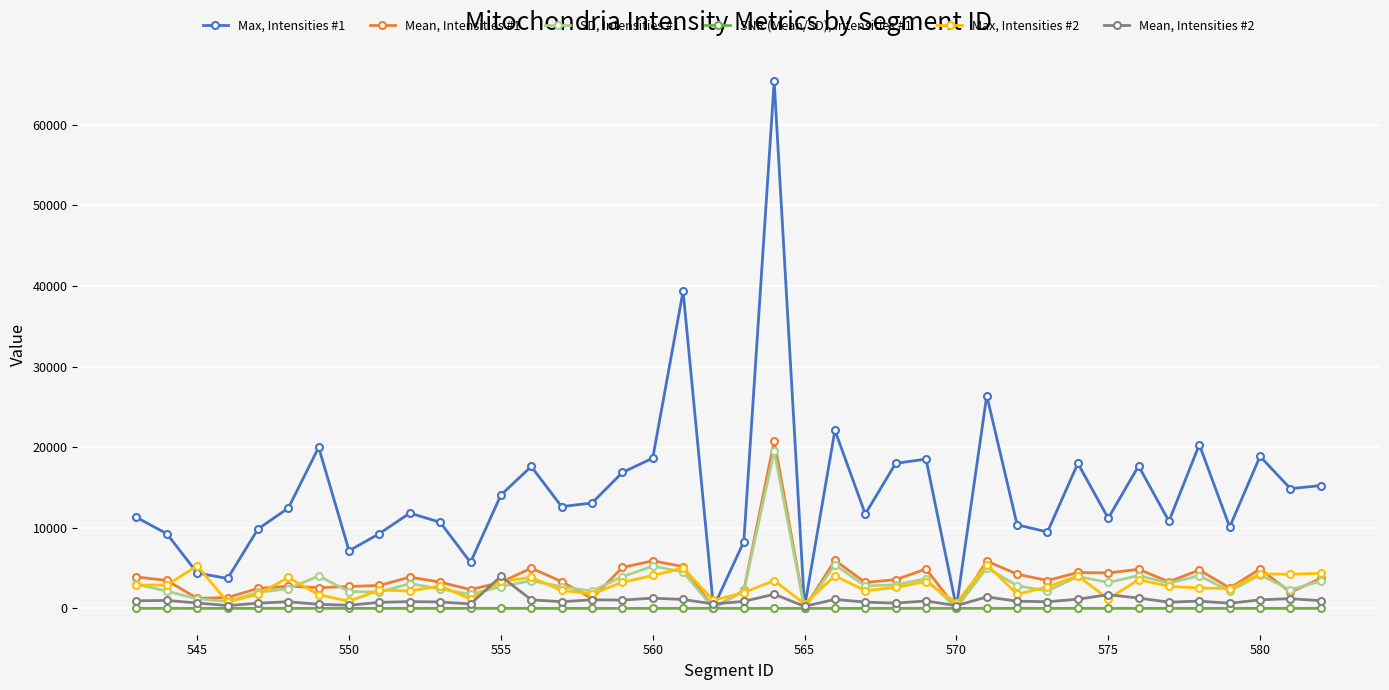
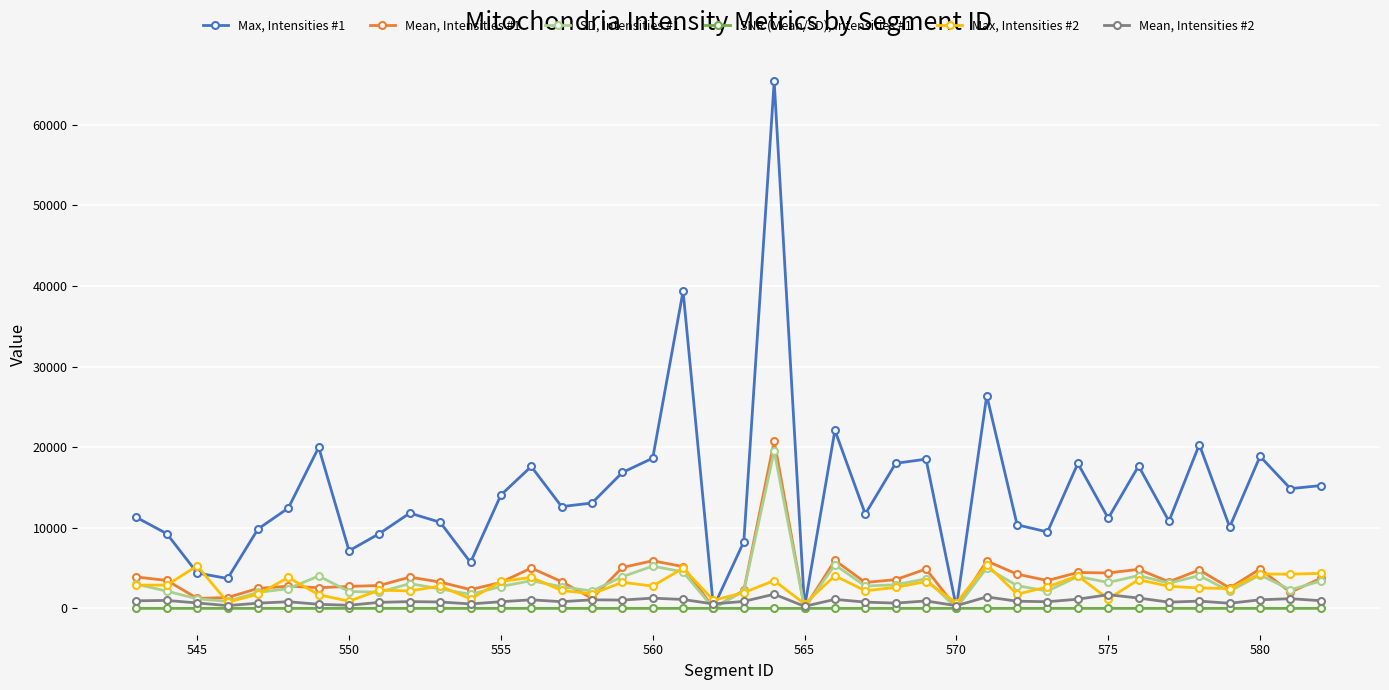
Mean, Intensities #2, 555: 4000 -> 1000
Max, Intensities #2, 560: 4000 -> 3000
